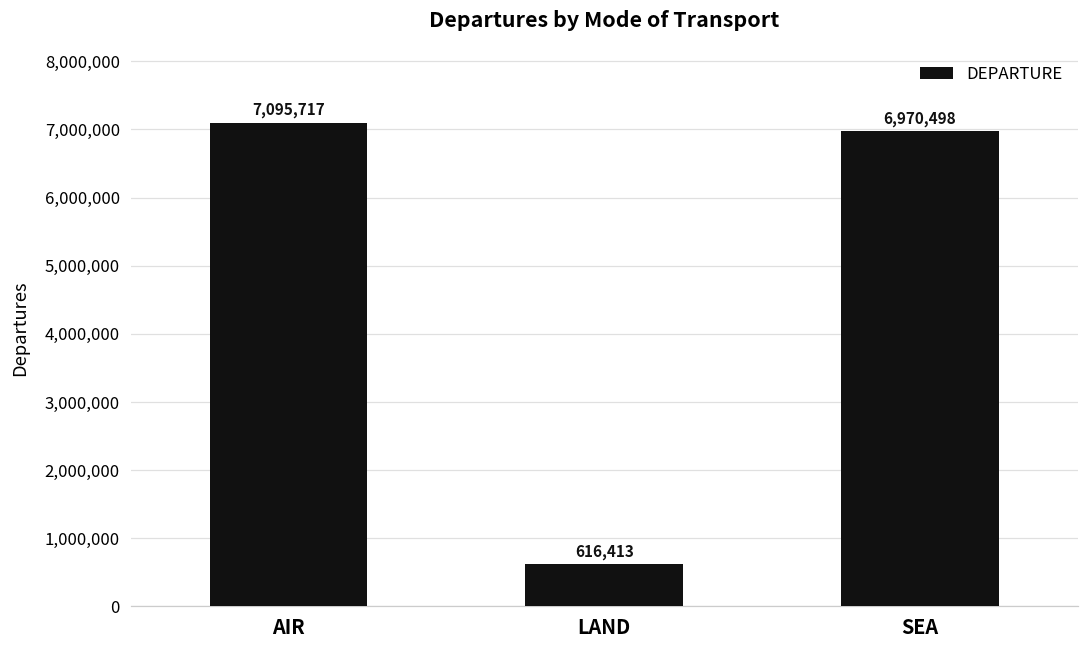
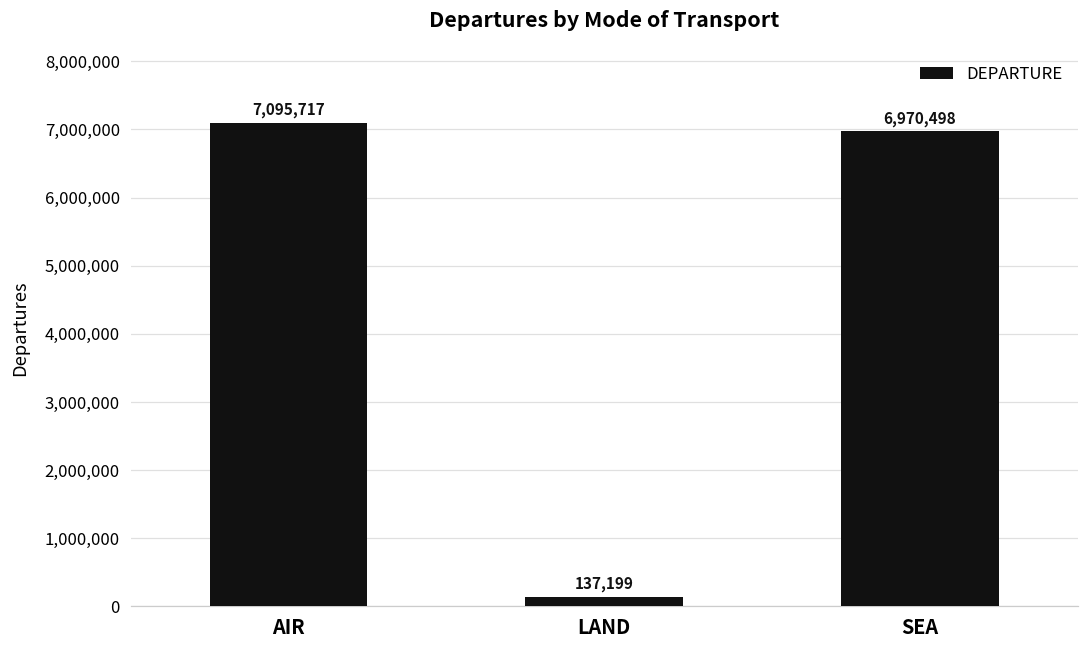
LAND: 616,413 -> 137,199
